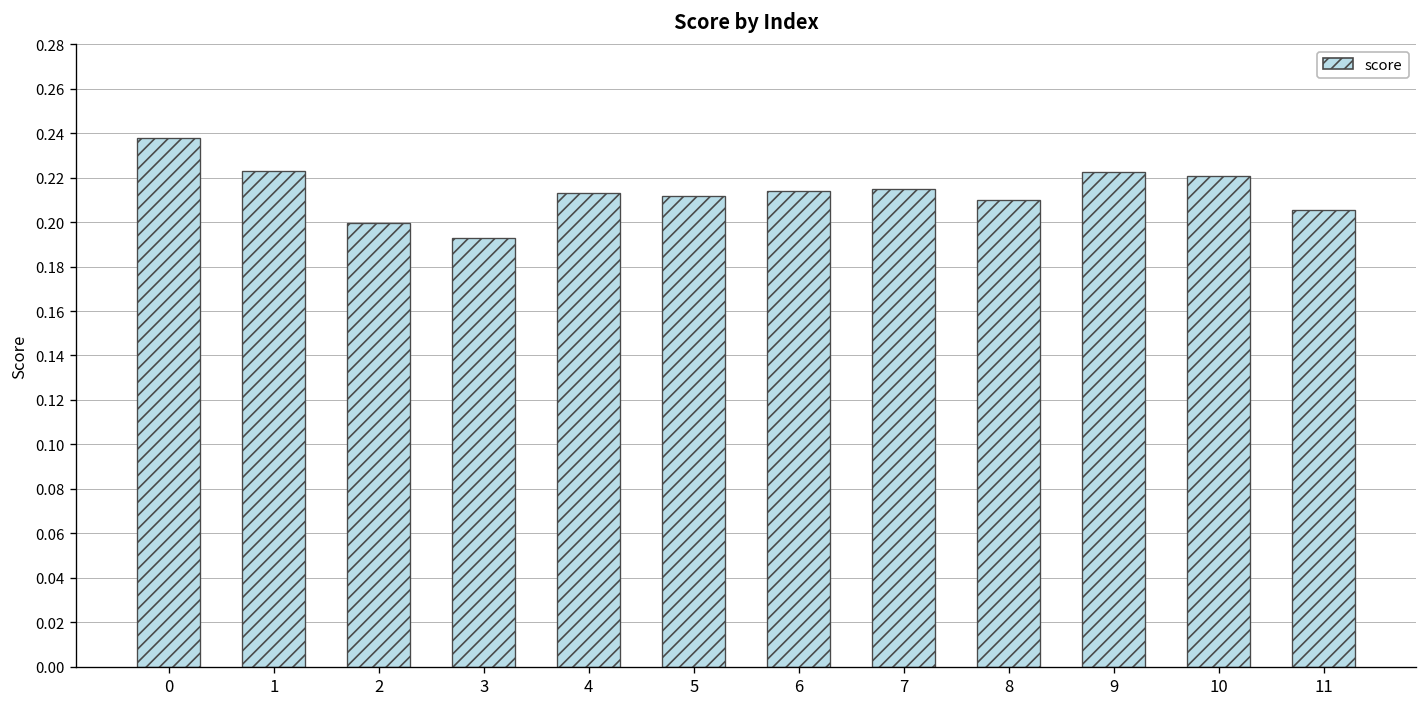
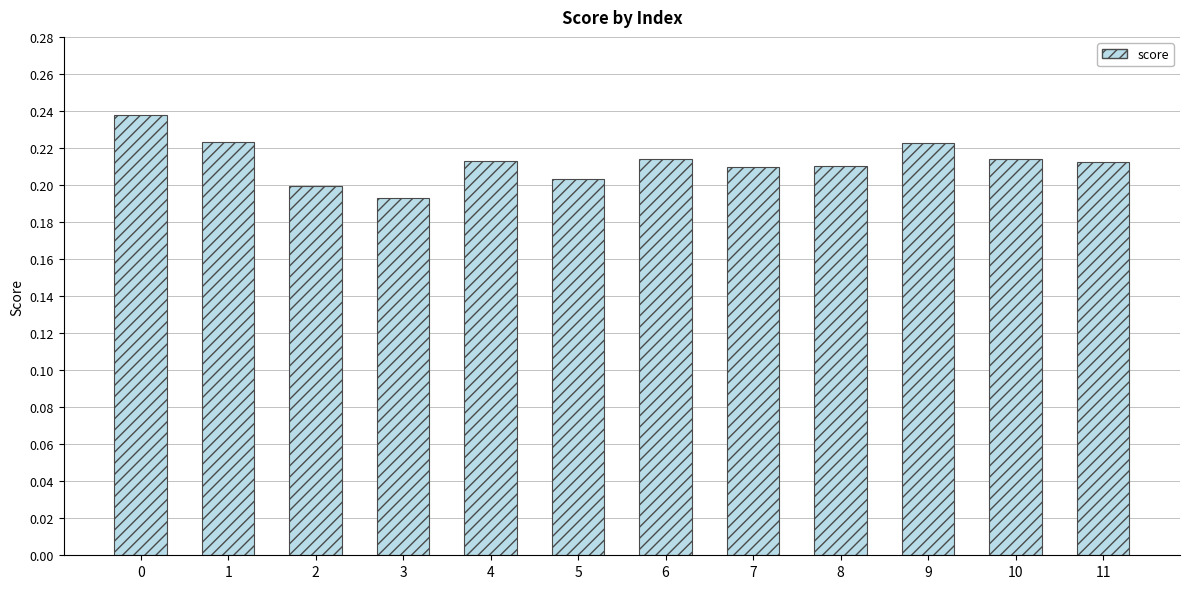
5: 0.212 -> 0.203
7: 0.215 -> 0.210
10: 0.221 -> 0.214
11: 0.205 -> 0.213
